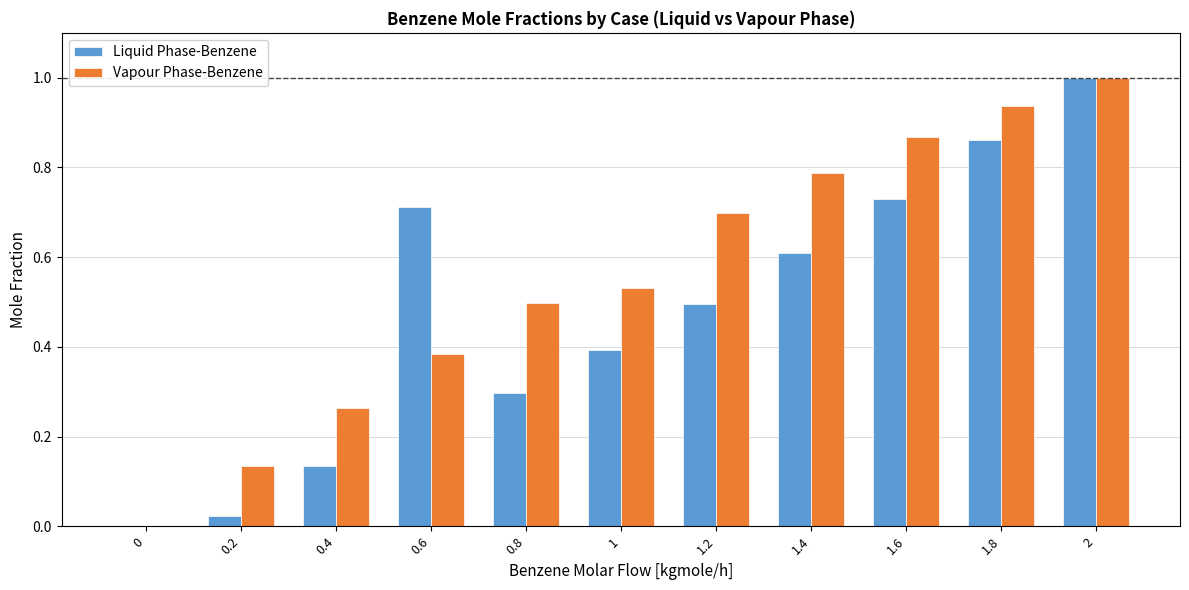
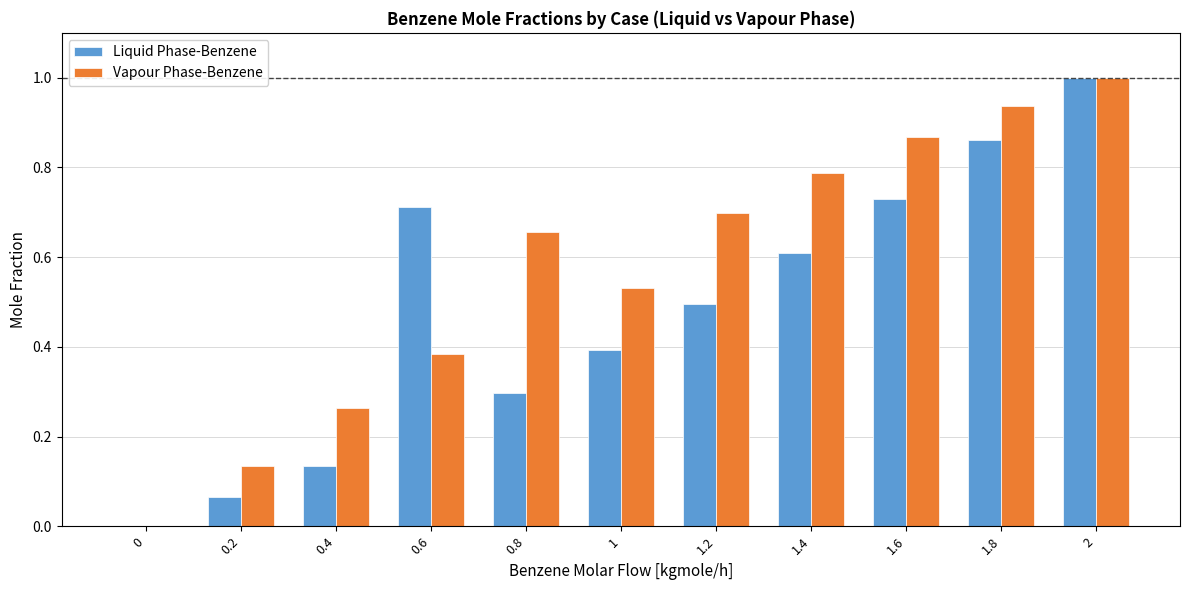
Liquid Phase-Benzene, 0.2: 0.02 -> 0.06
Vapour Phase-Benzene, 0.8: 0.50 -> 0.66
